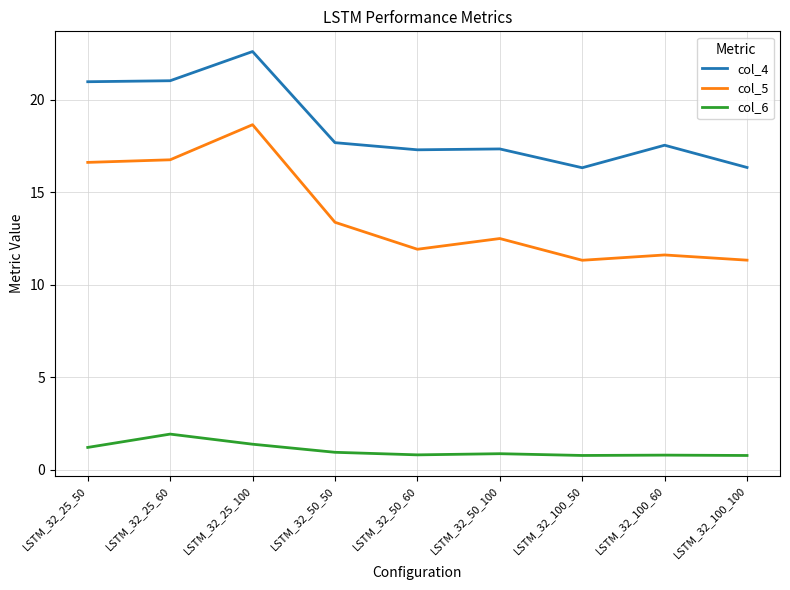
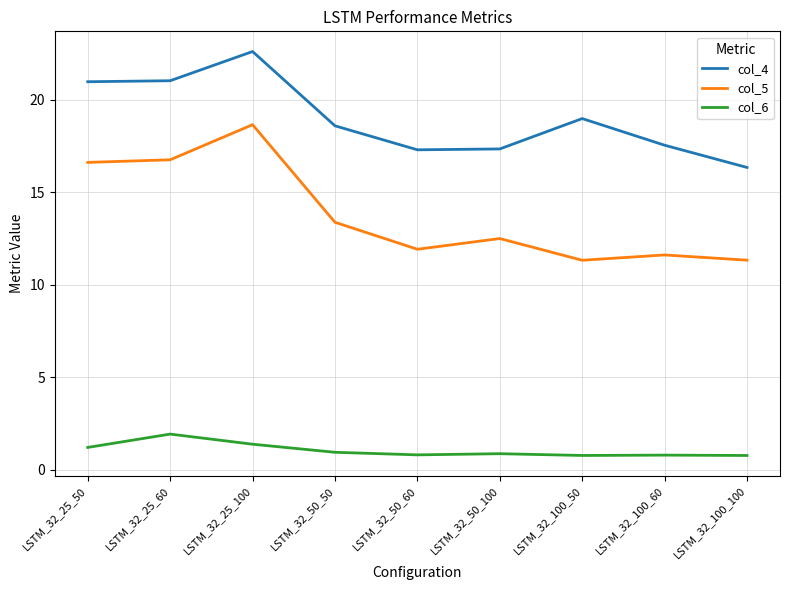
col_4, LSTM_32_50_50: 17.7 -> 18.6
col_4, LSTM_32_100_50: 16.3 -> 19.0
